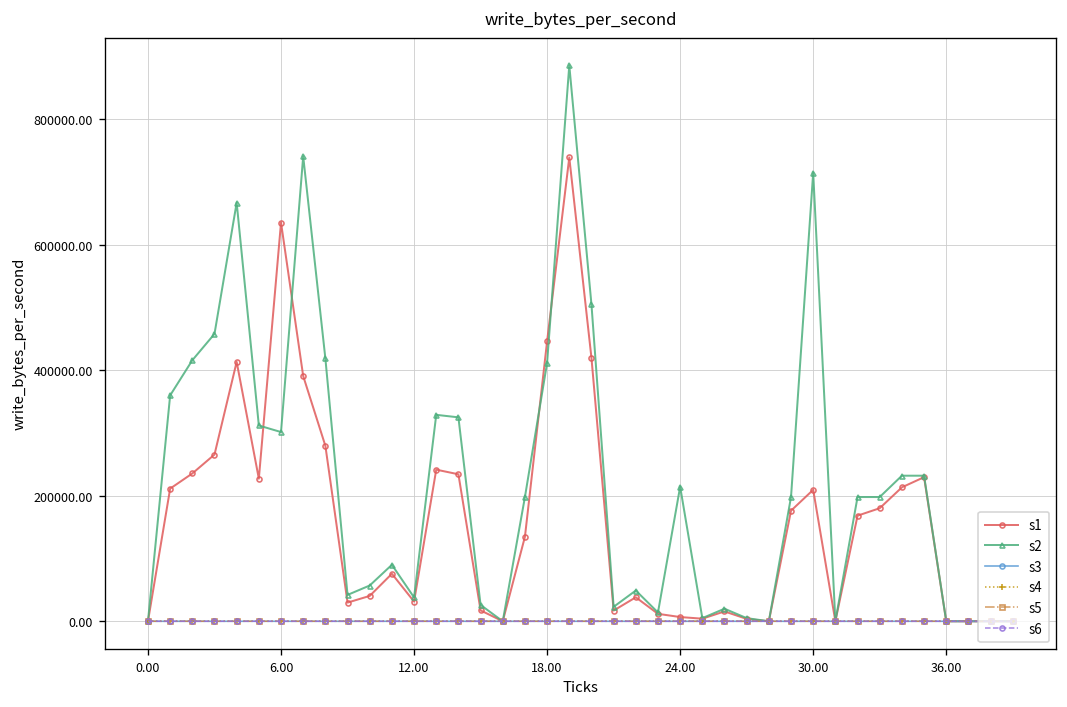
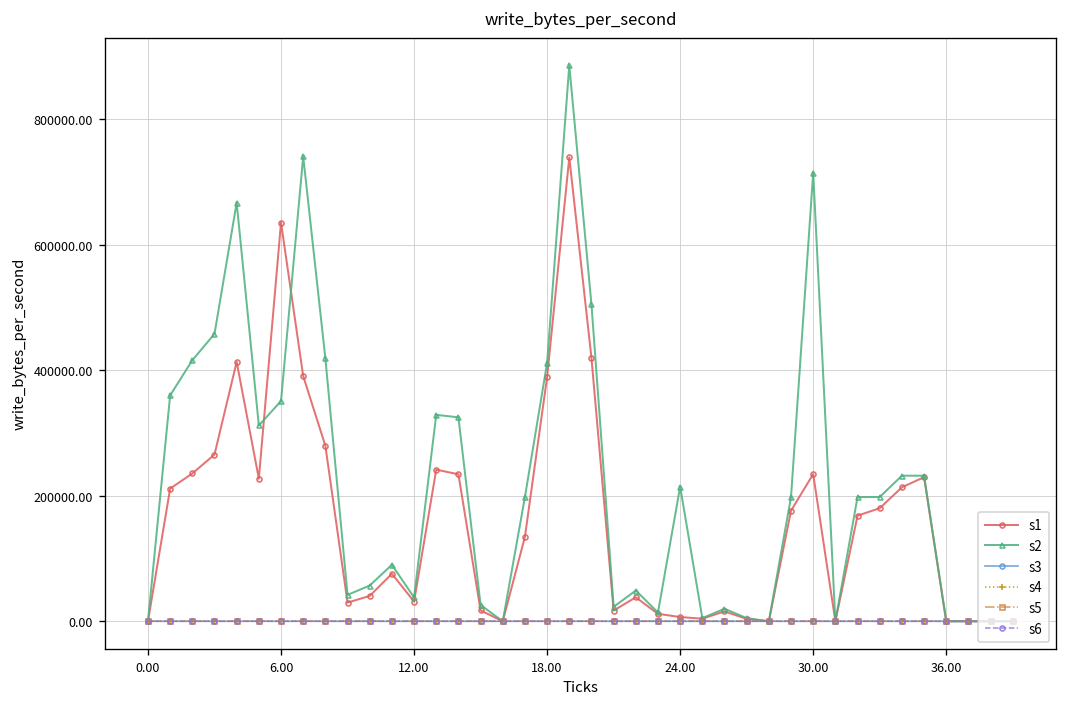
s2, 6.00: 300000 -> 350000
s1, 18.00: 450000 -> 390000
s1, 30.00: 210000 -> 230000
